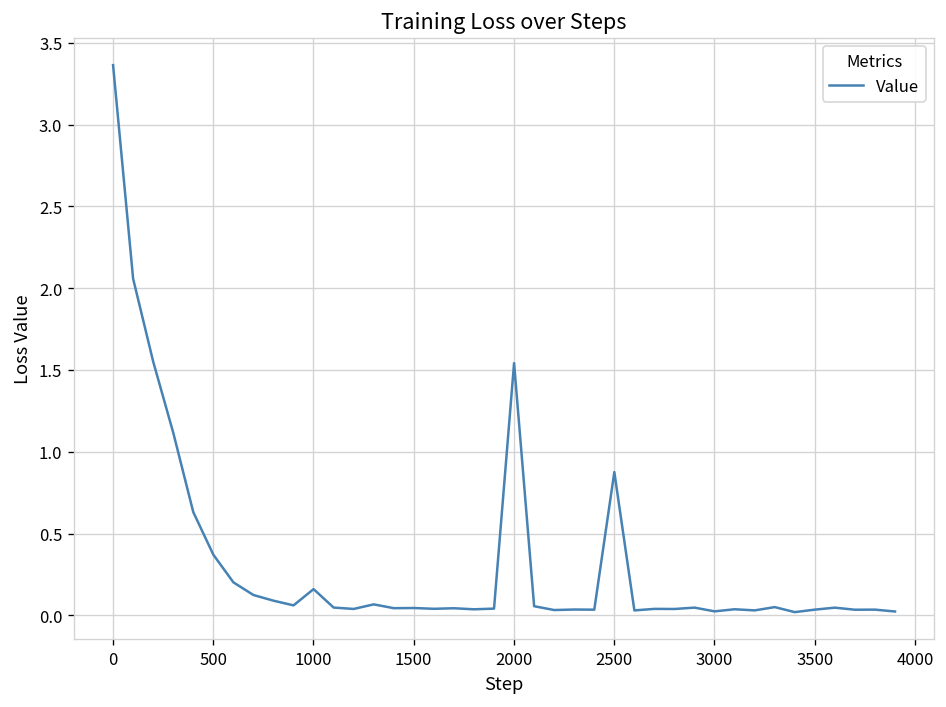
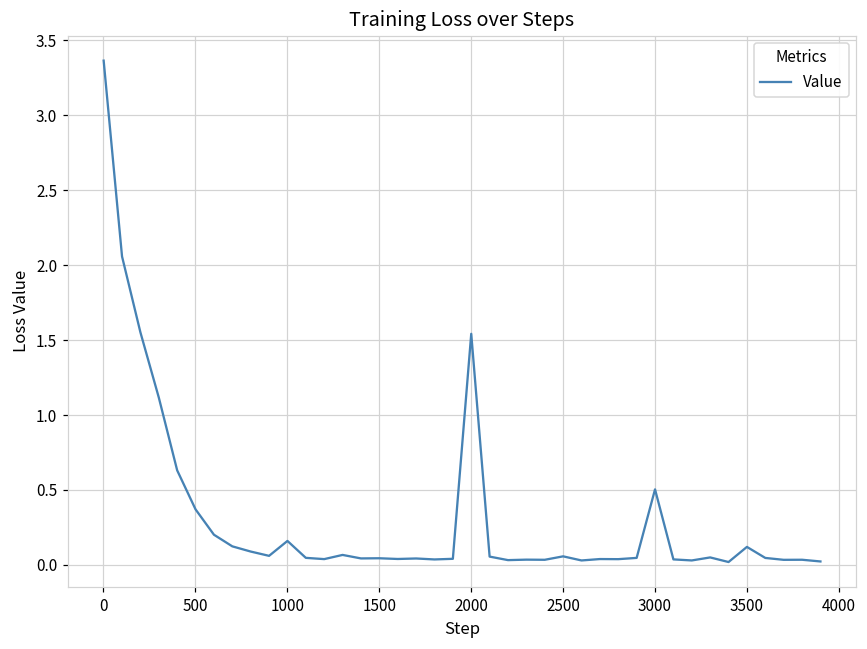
2500: 0.88 -> 0.06
3000: 0.02 -> 0.50
3500: 0.03 -> 0.12
